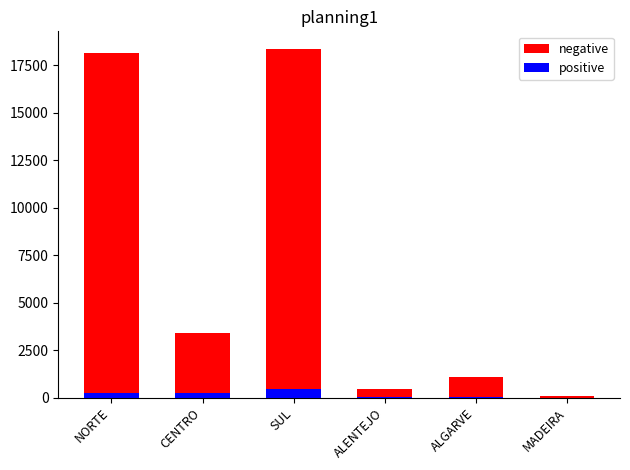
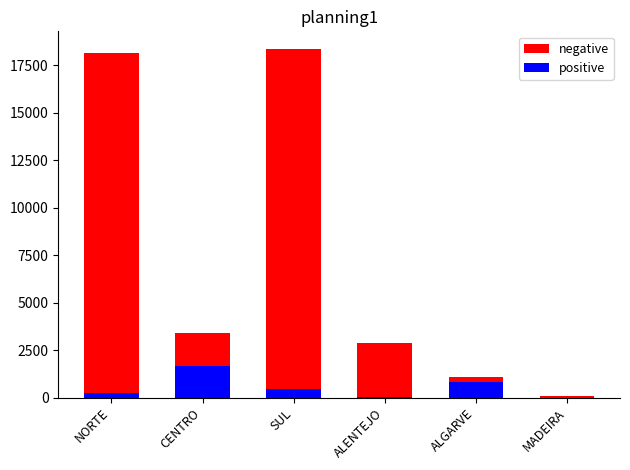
positive, CENTRO: 200 -> 1700
negative, ALENTEJO: 500 -> 2900
positive, ALGARVE: 0 -> 800
